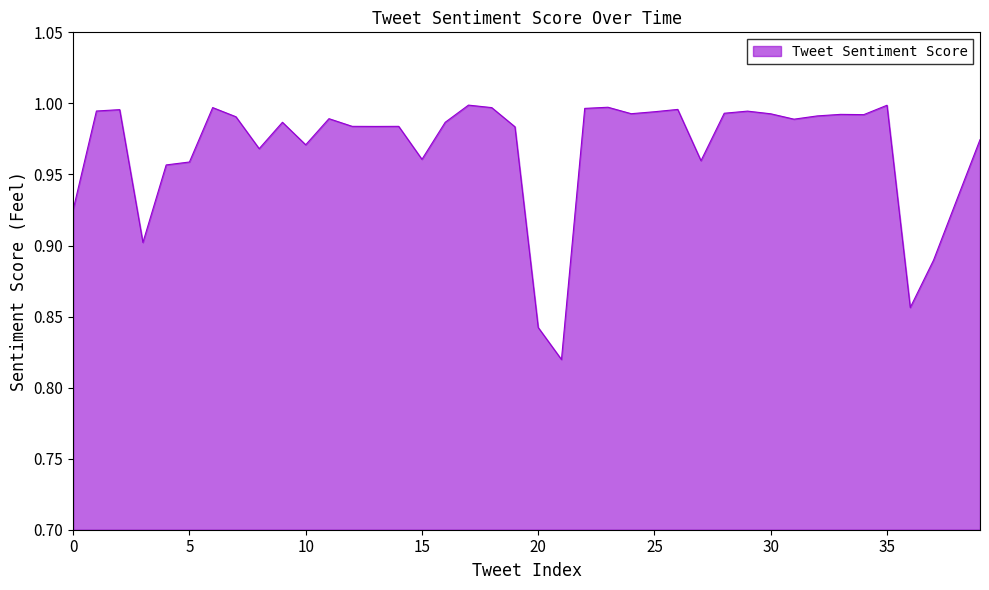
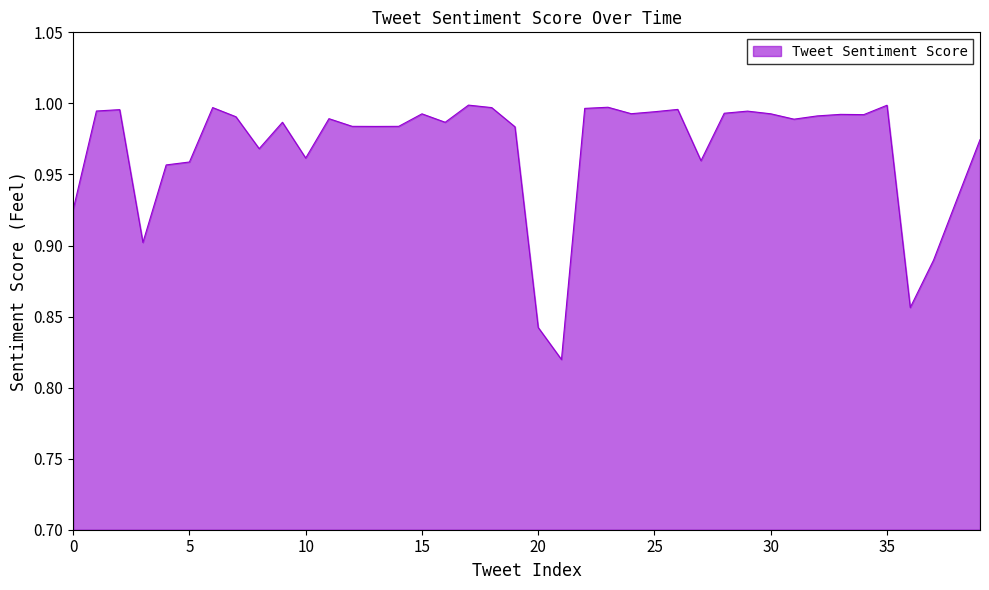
10: 0.971 -> 0.962
15: 0.961 -> 0.993
